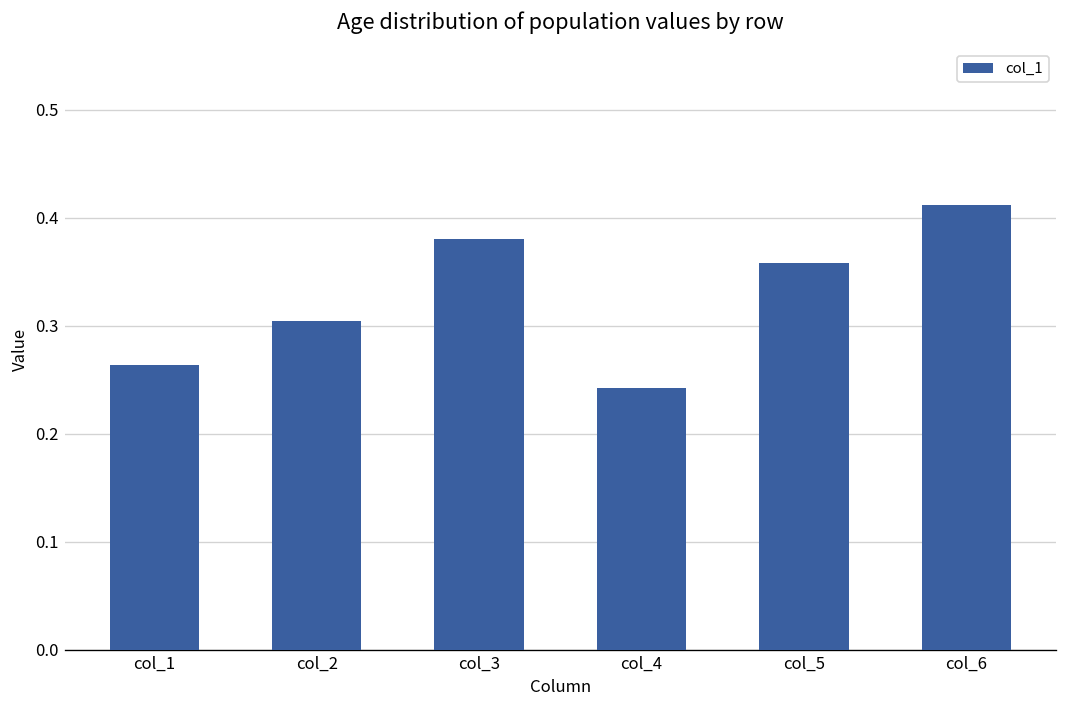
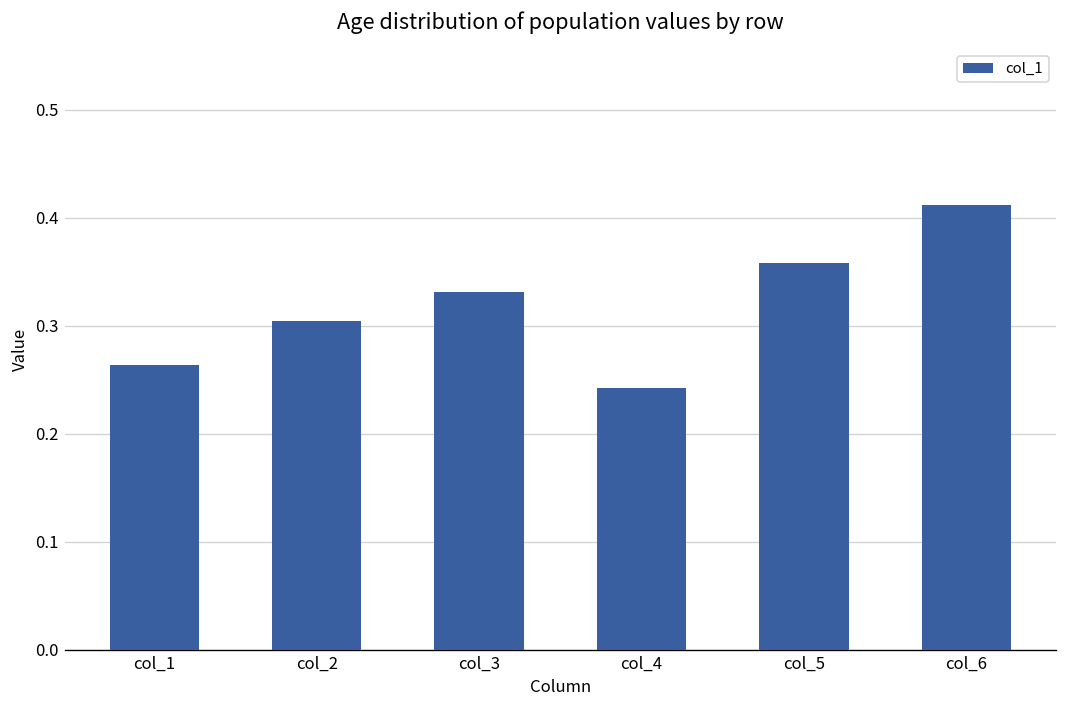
col_3: 0.38 -> 0.33
